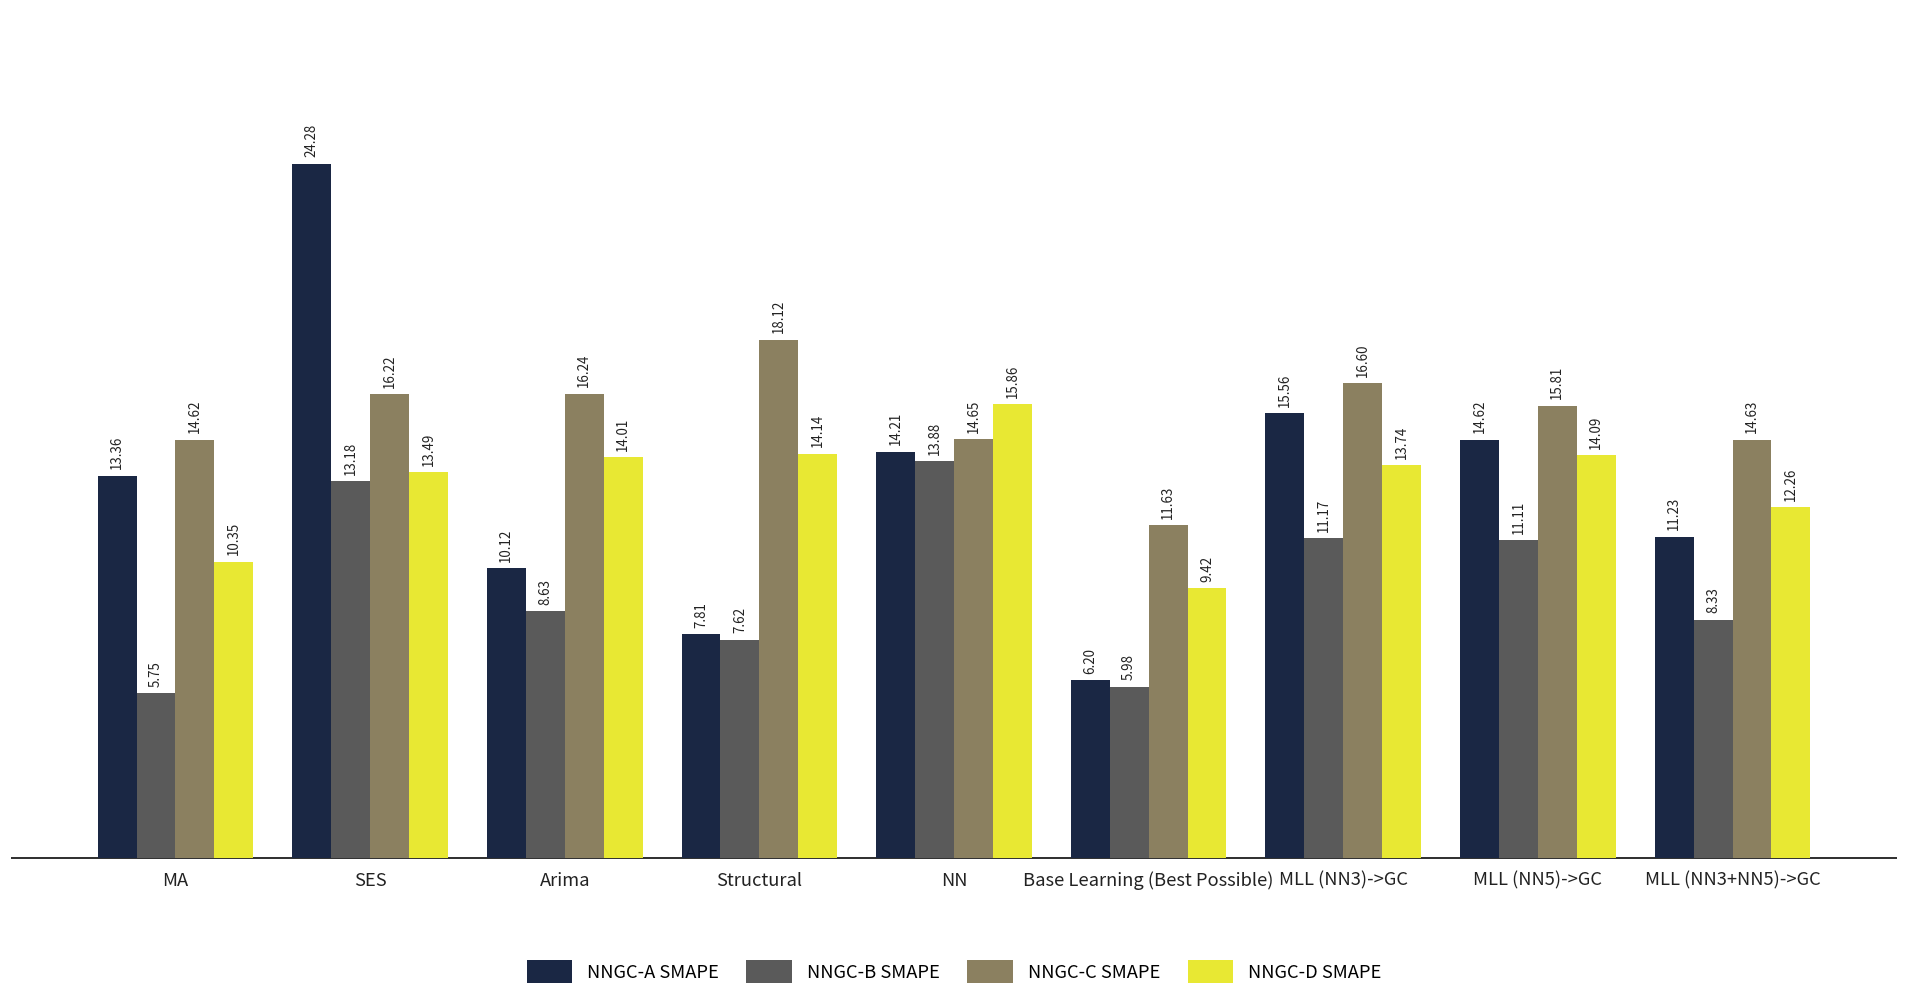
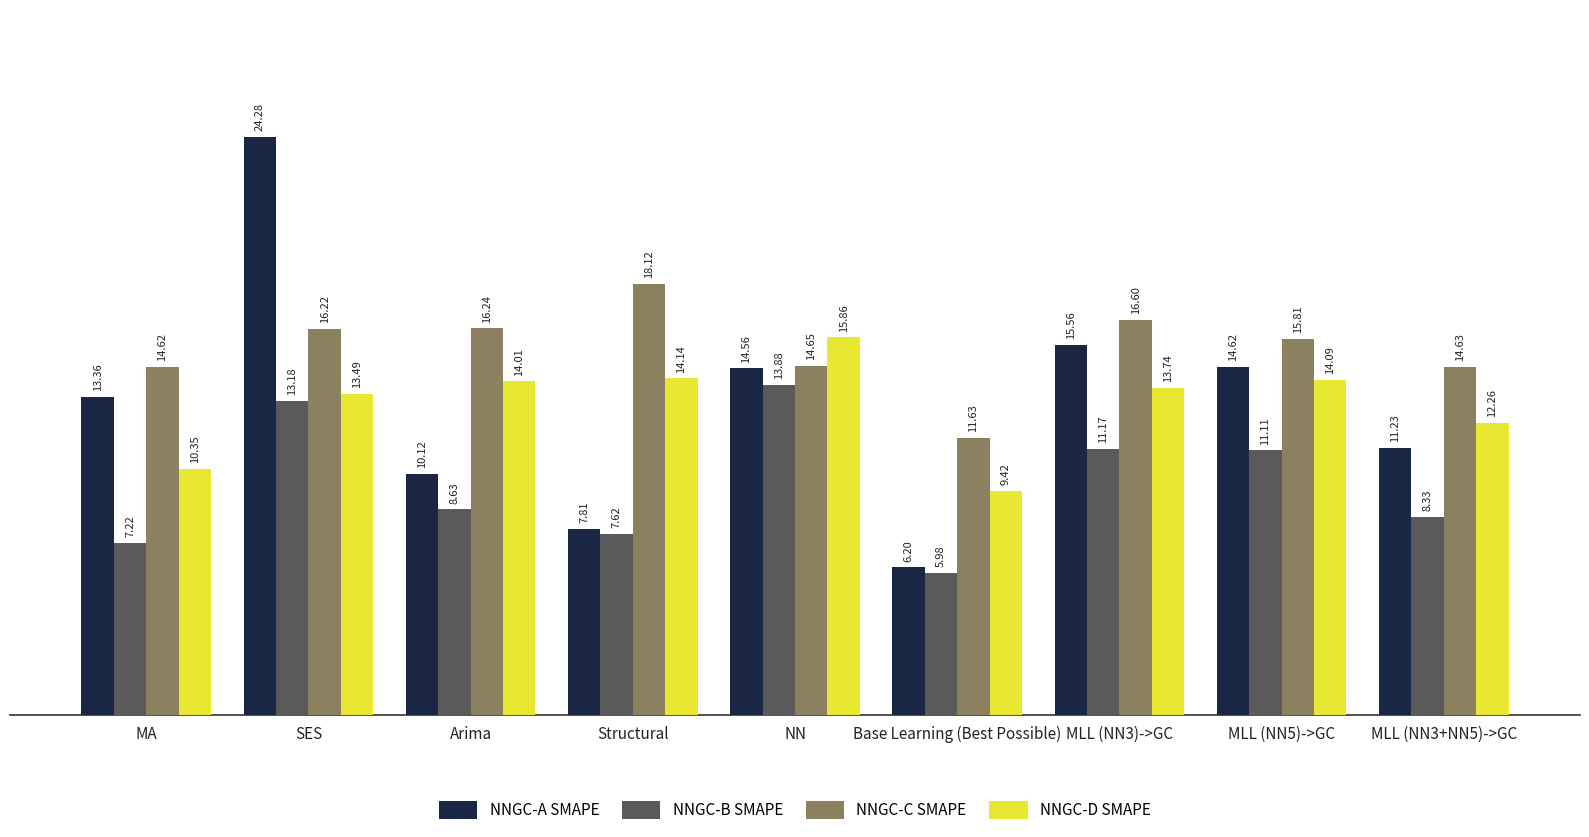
NNGC-B SMAPE, MA: 5.75 -> 7.22
NNGC-A SMAPE, NN: 14.21 -> 14.56
